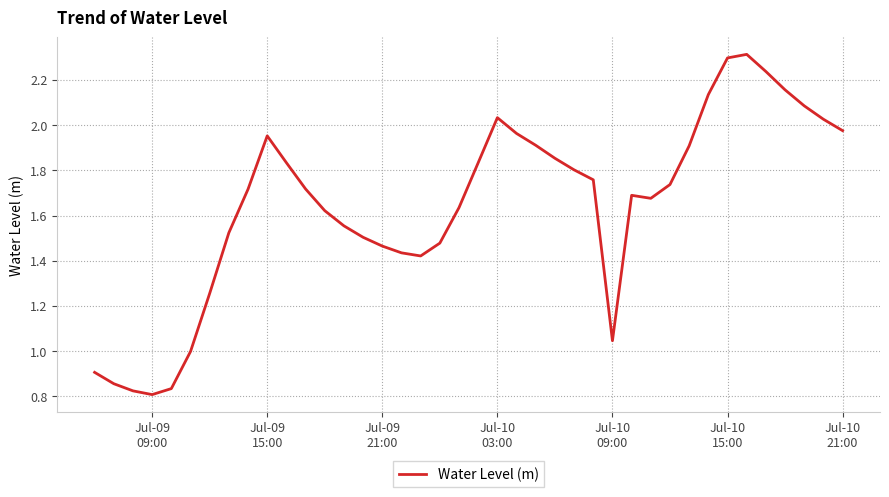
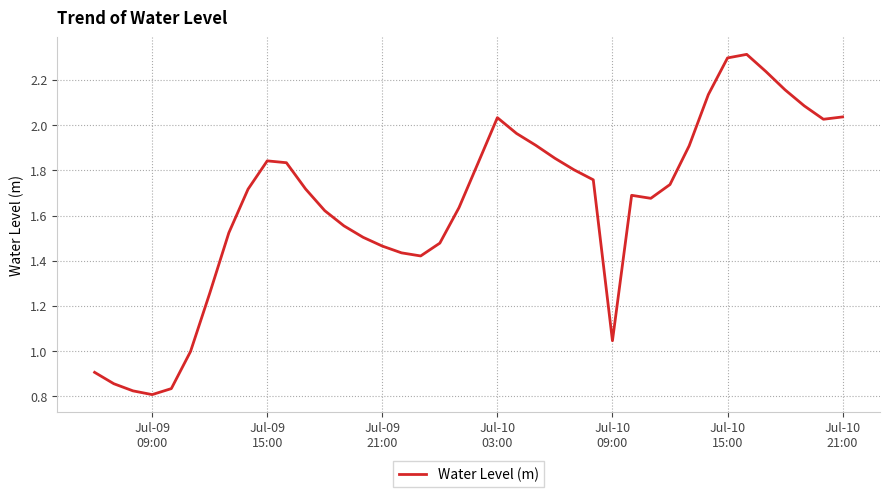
Jul-09 15:00: 1.95 -> 1.84
Jul-10 21:00: 1.98 -> 2.04
